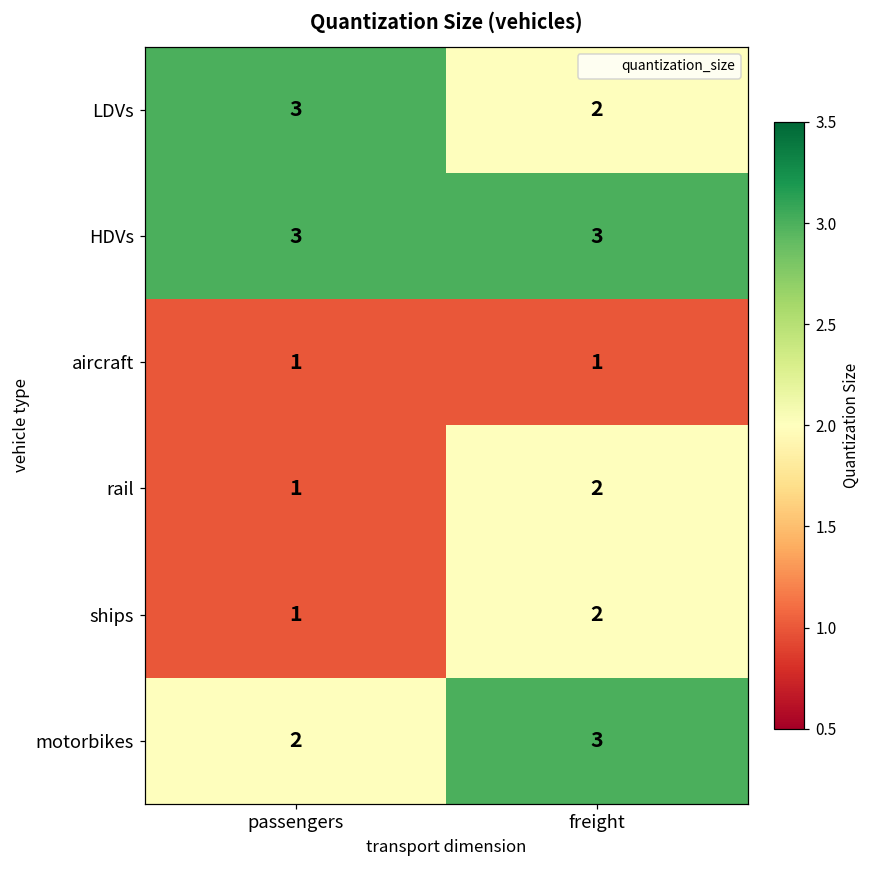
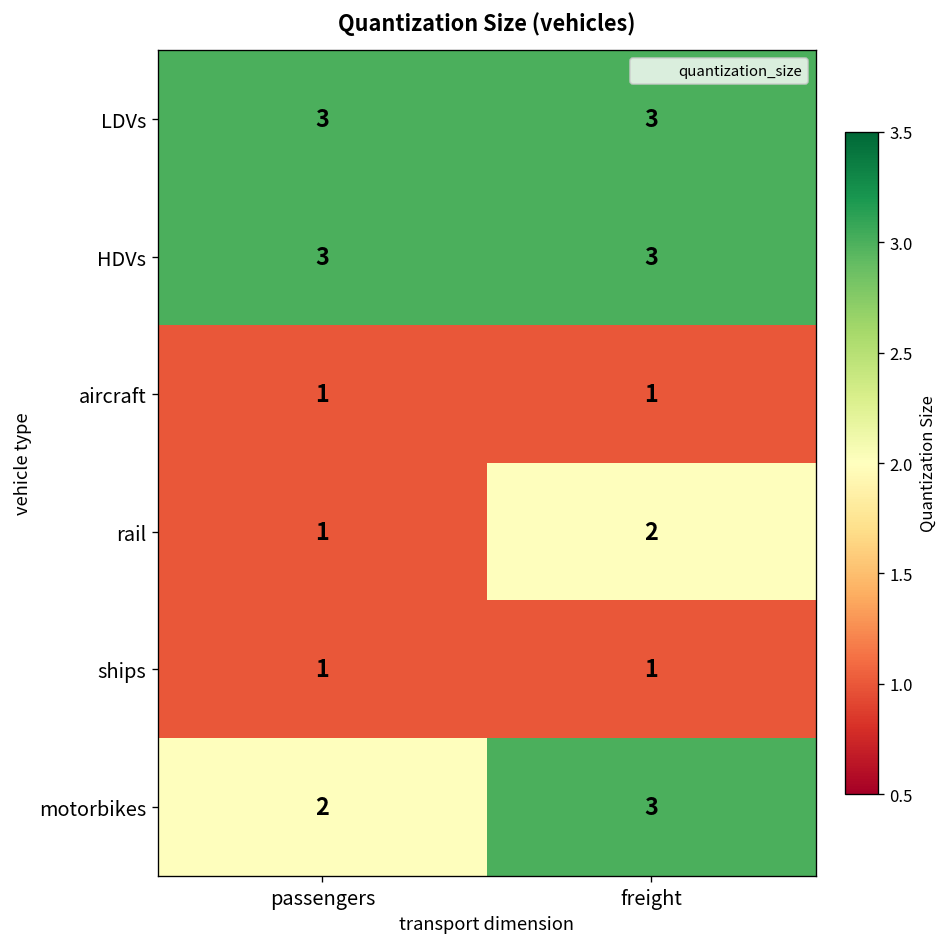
LDVs, freight: 2 -> 3
ships, freight: 2 -> 1
